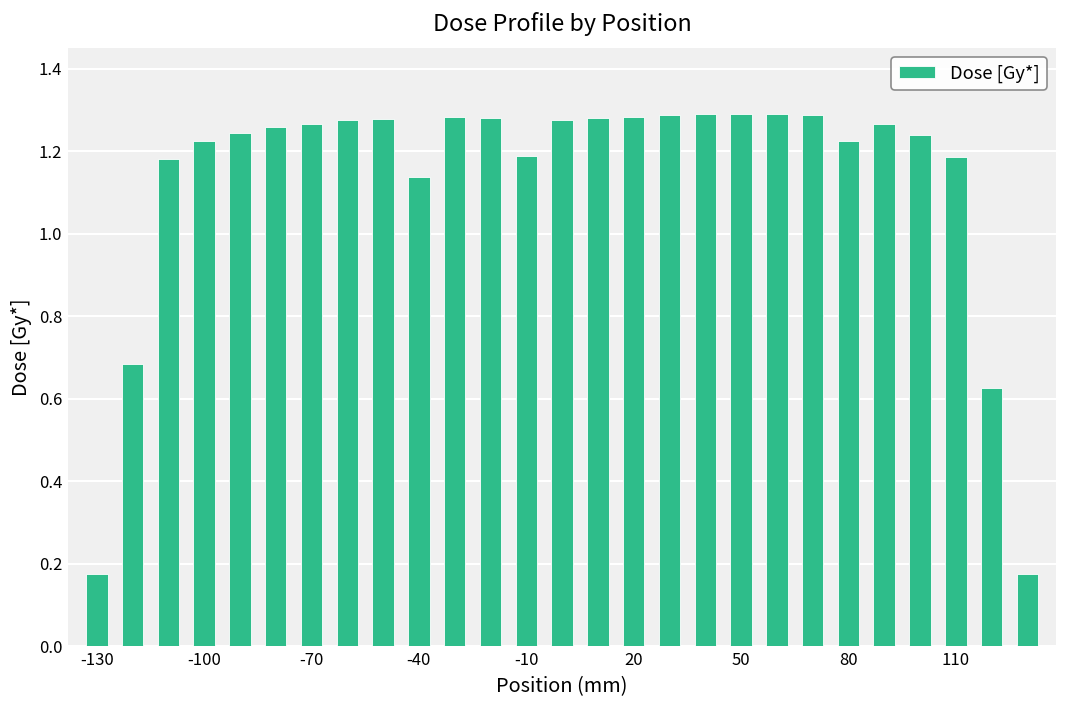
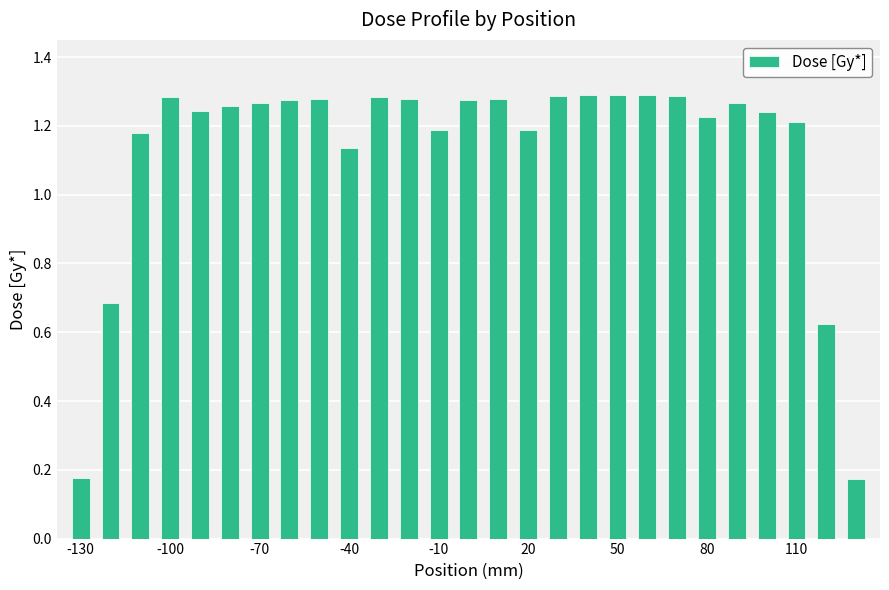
-100: 1.22 -> 1.28
20: 1.28 -> 1.19
110: 1.19 -> 1.21
